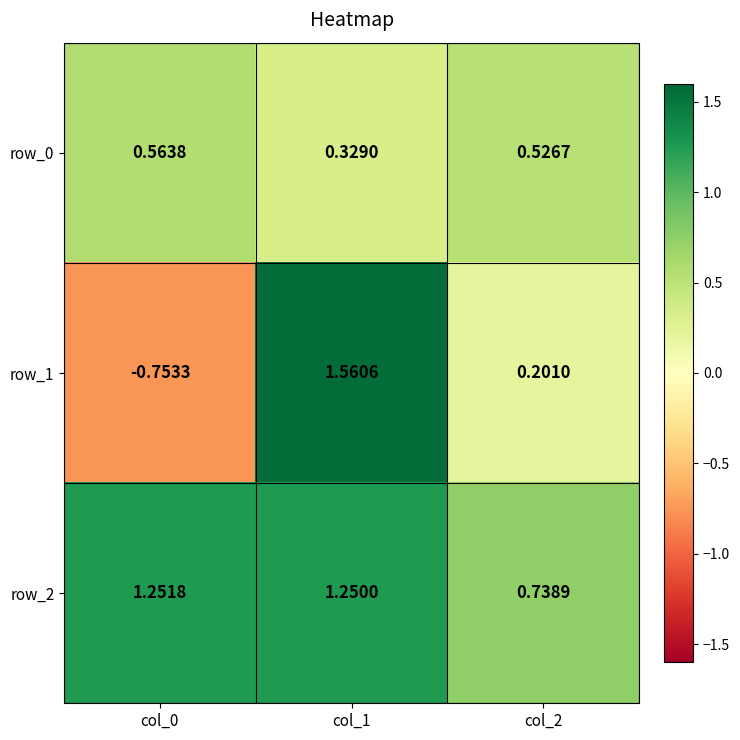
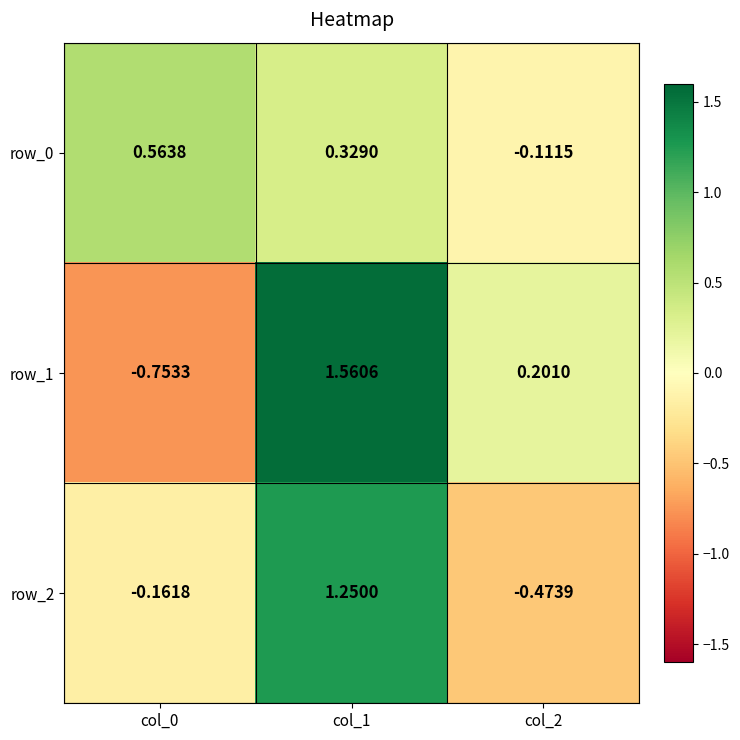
row_0, col_2: 0.5267 -> -0.1115
row_2, col_0: 1.2518 -> -0.1618
row_2, col_2: 0.7389 -> -0.4739
